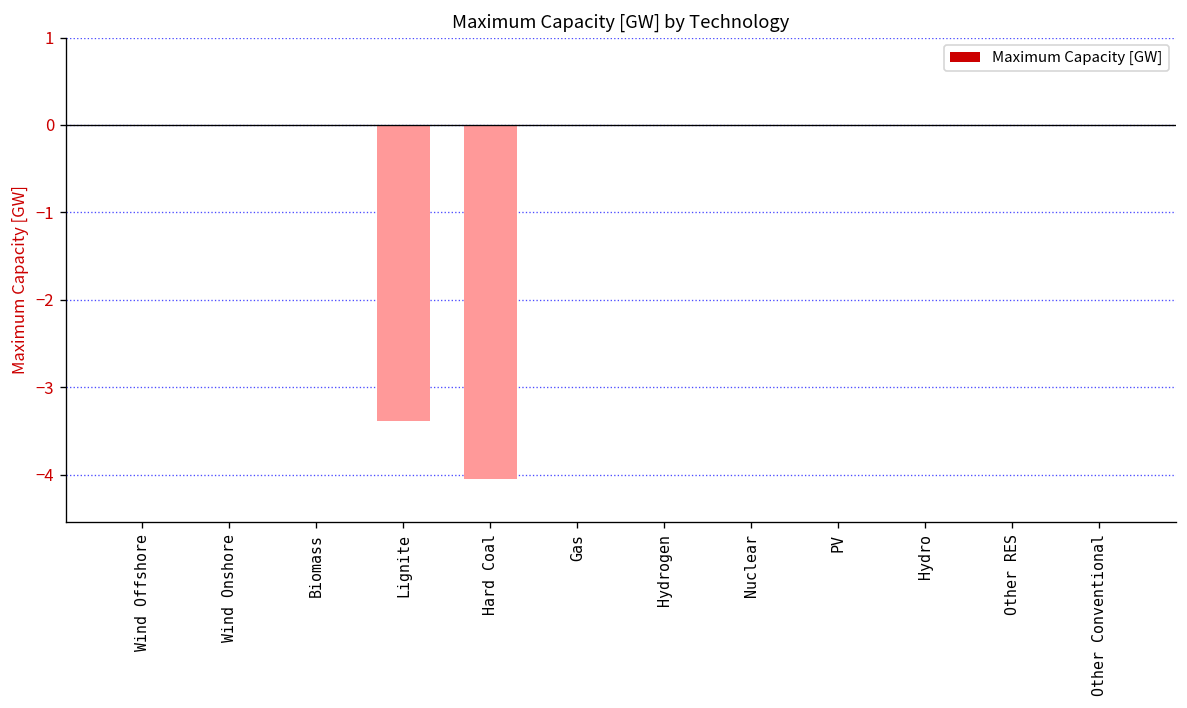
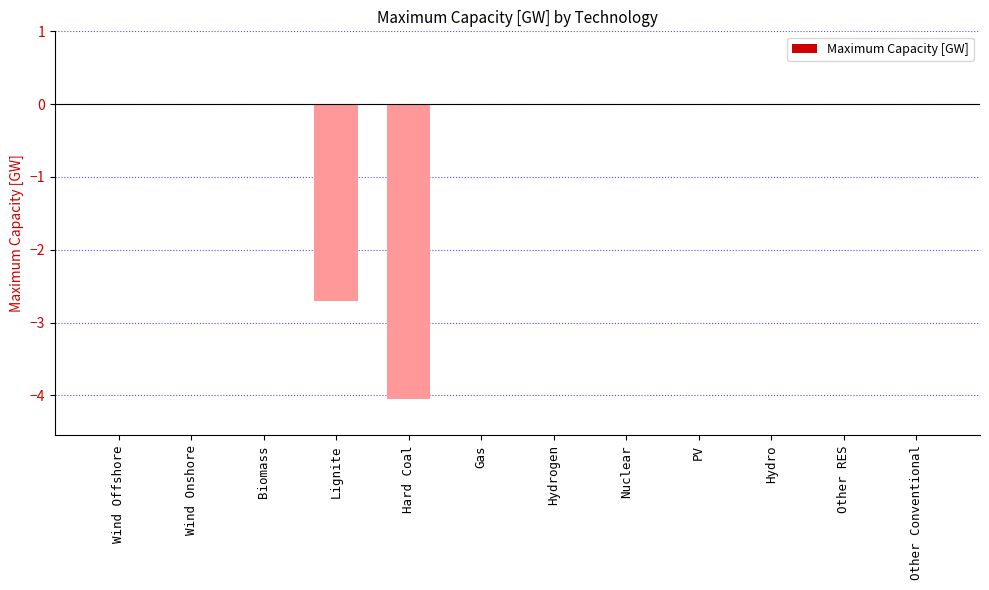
Lignite: -3.4 -> -2.7
